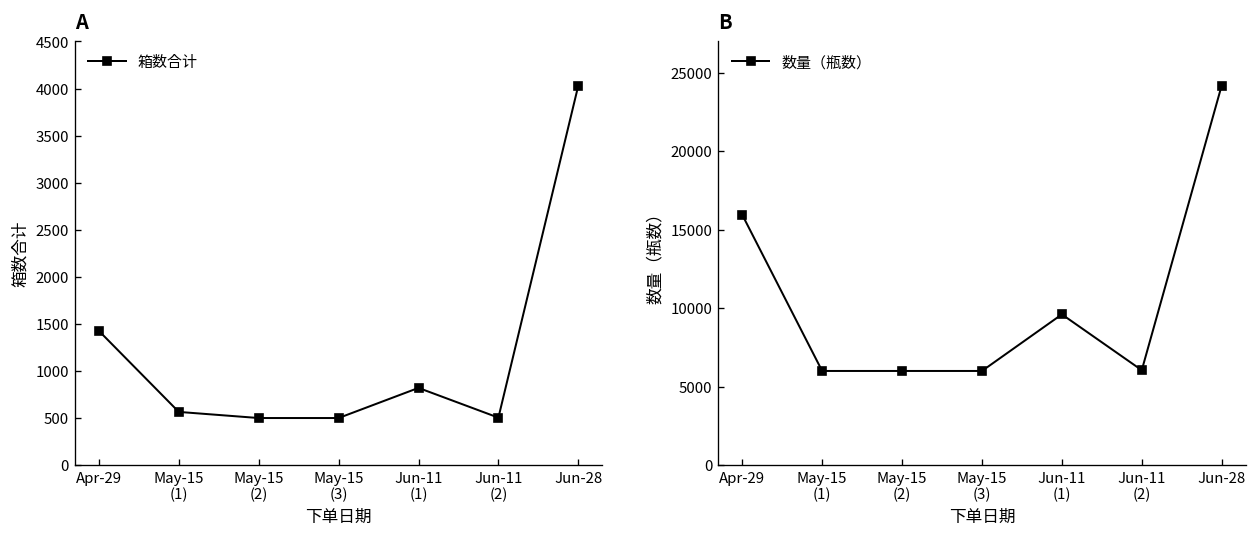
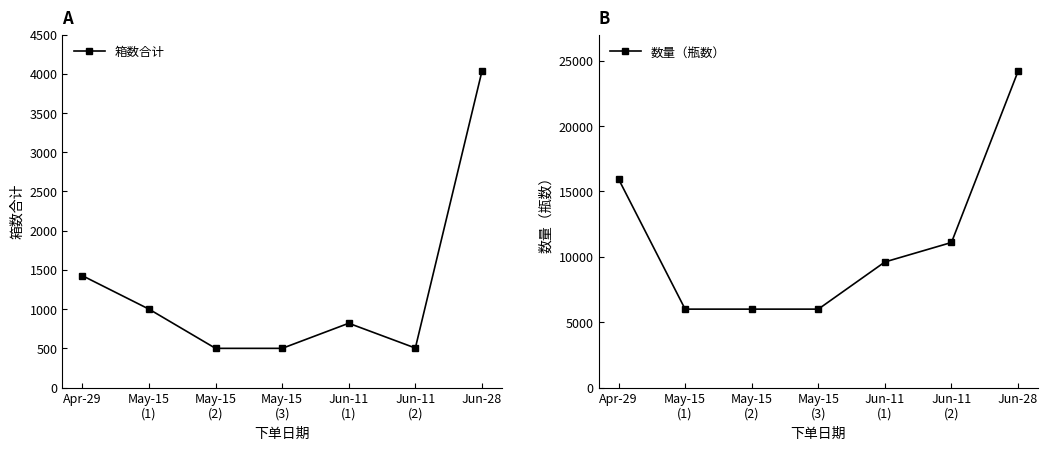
A, May-15 (1): 600 -> 1000
B, Jun-11 (2): 6000 -> 11100
